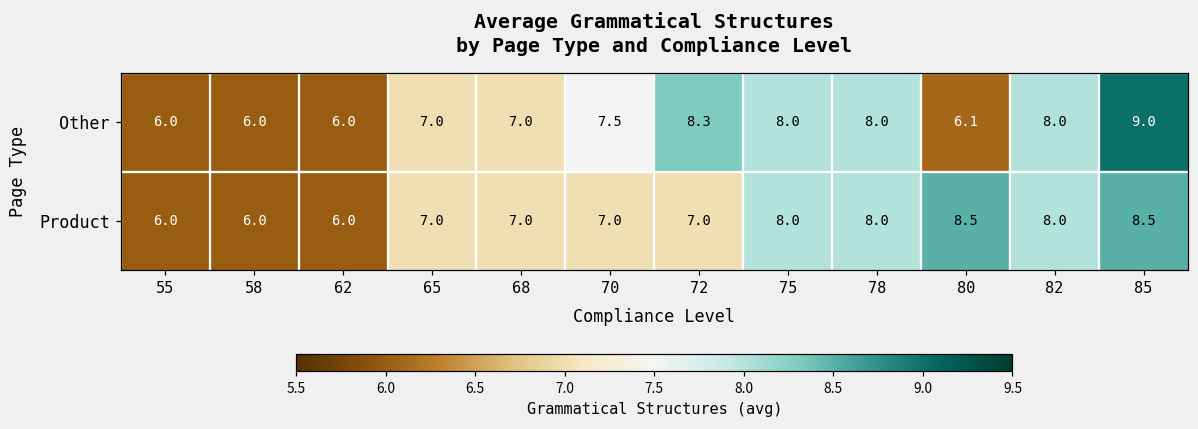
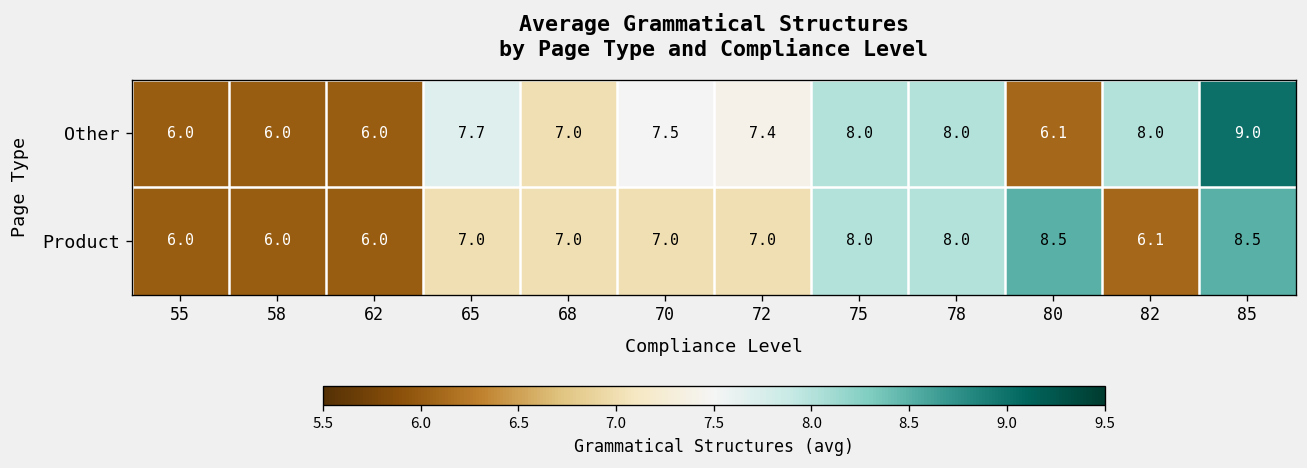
Other, 65: 7.0 -> 7.7
Other, 72: 8.3 -> 7.4
Product, 82: 8.0 -> 6.1
